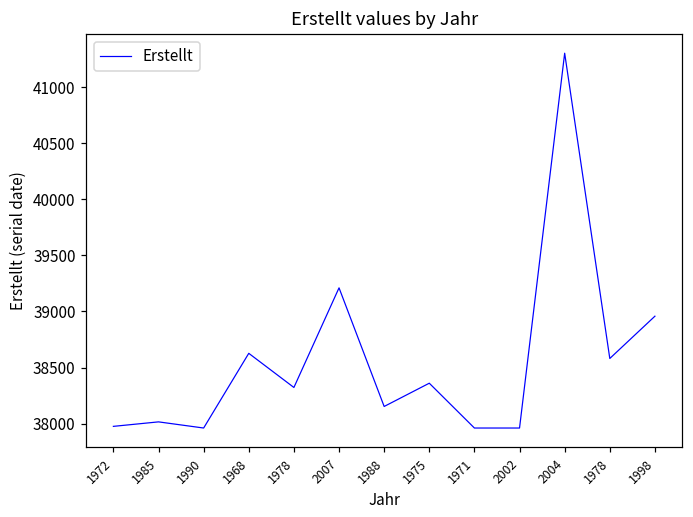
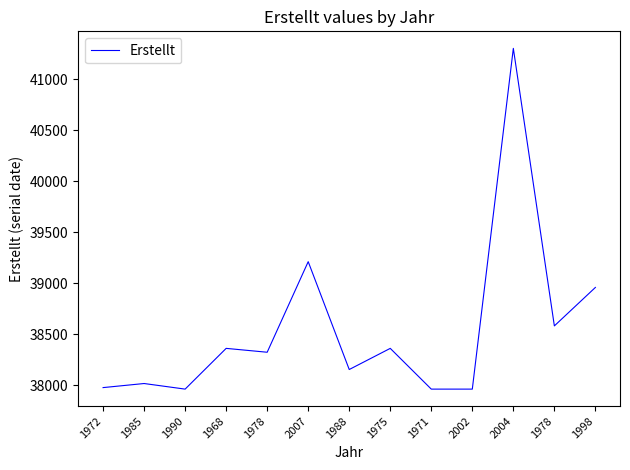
1968: 38630 -> 38360
